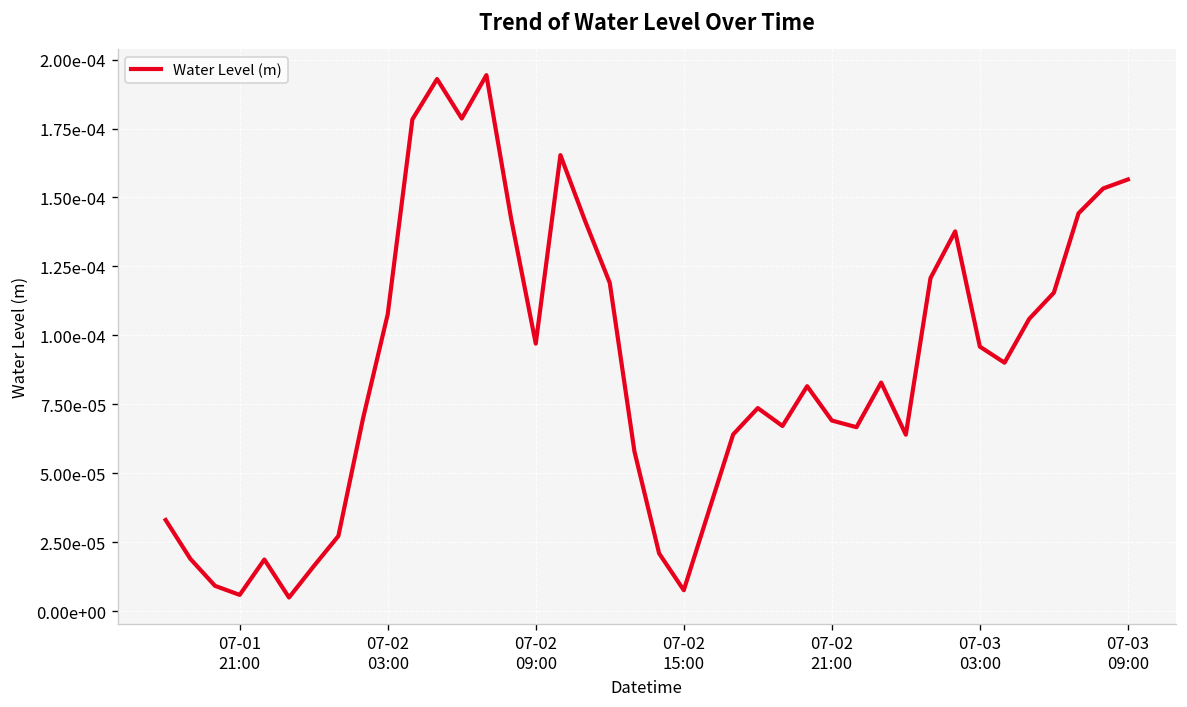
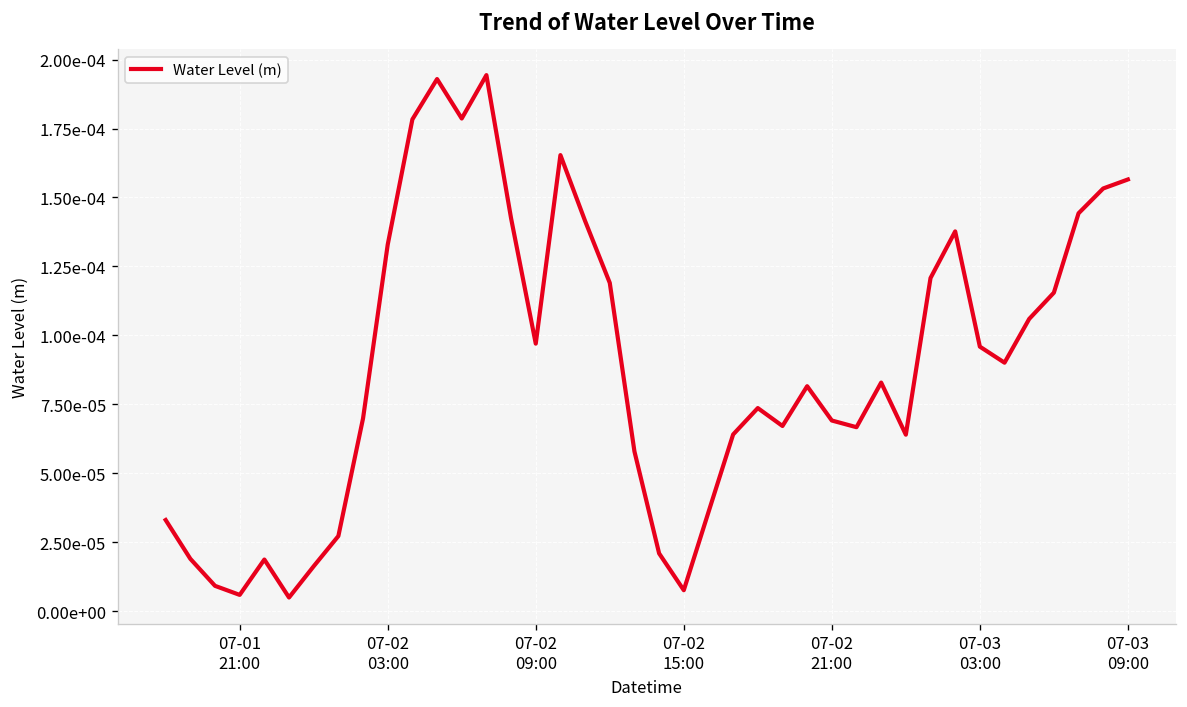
07-02 03:00: 0.000108 -> 0.000133
